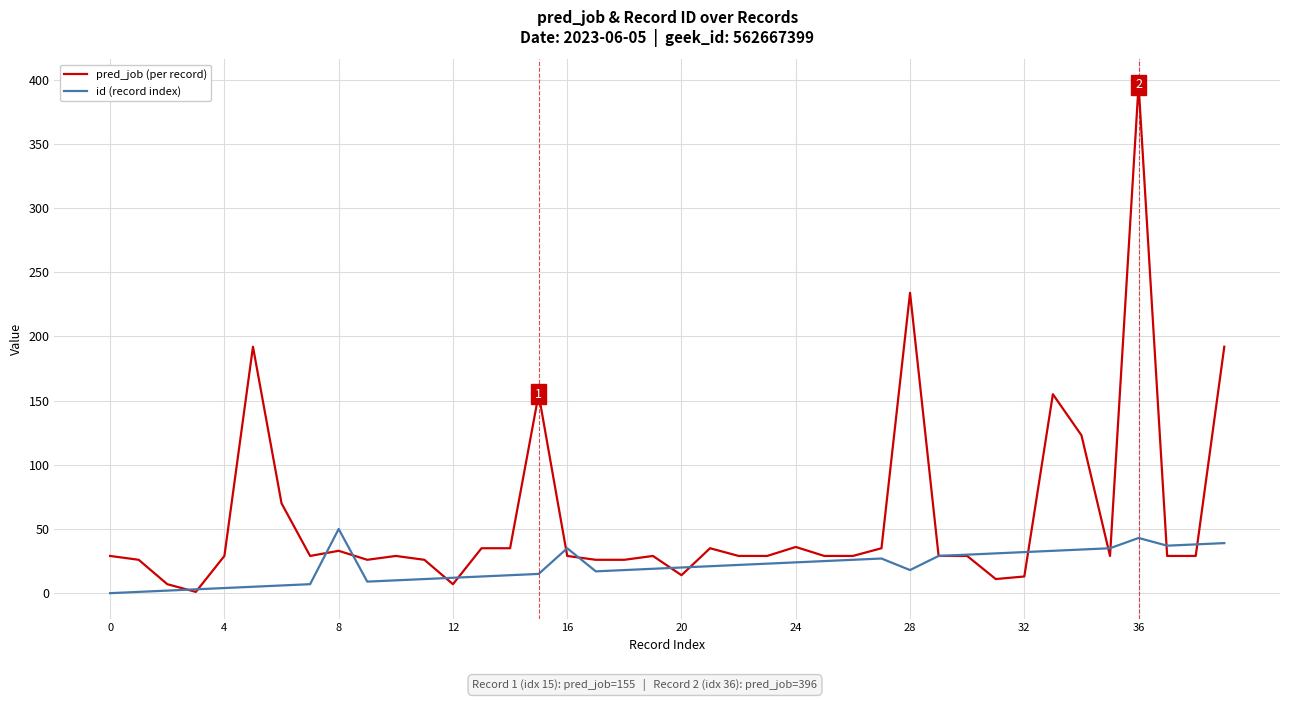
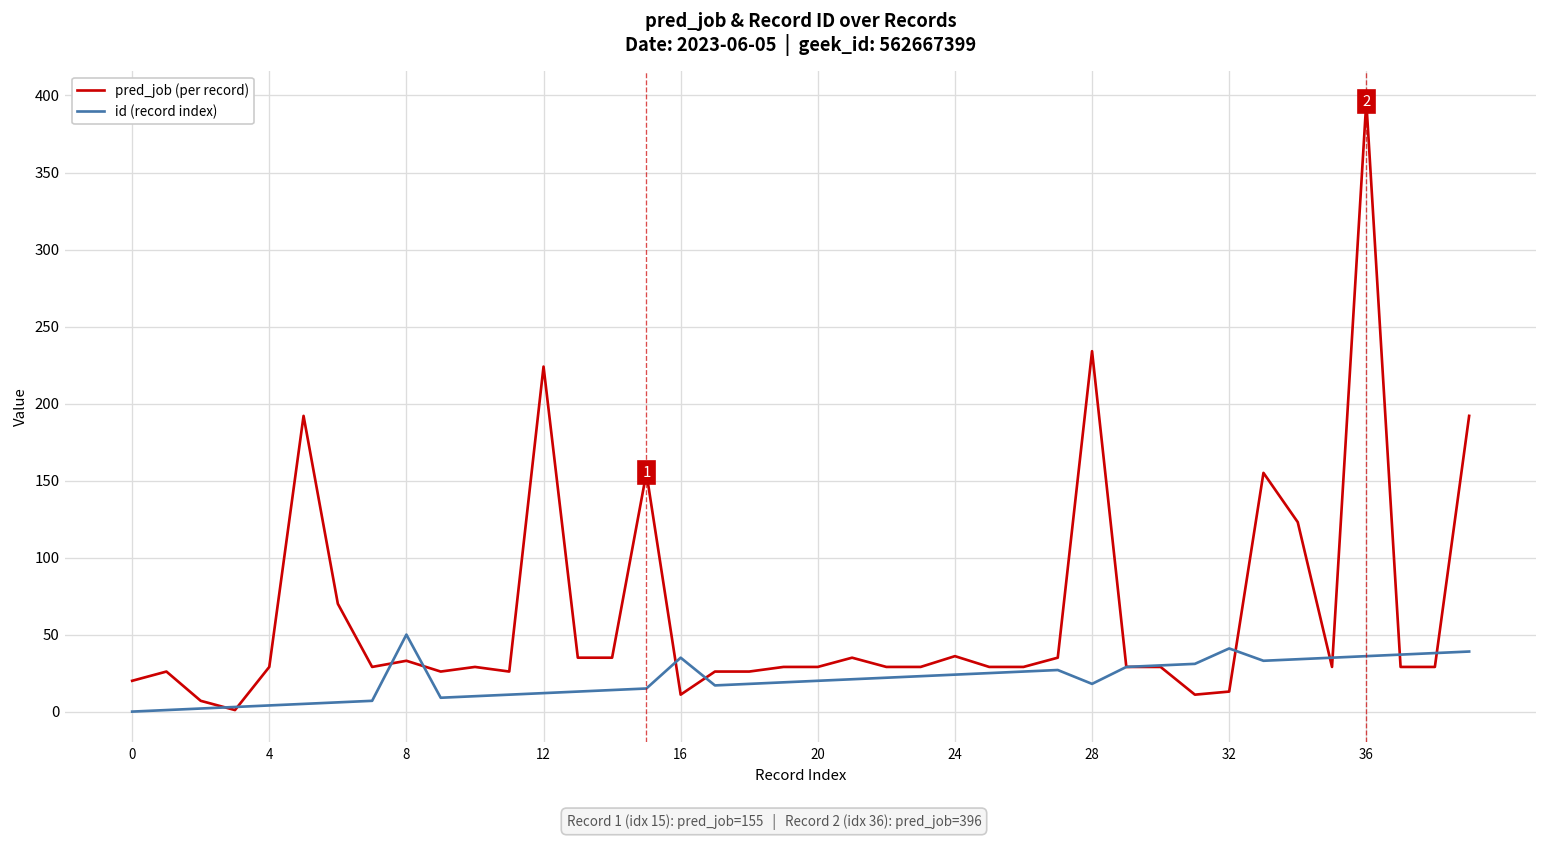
pred_job (per record), 0: 29 -> 20
pred_job (per record), 12: 7 -> 224
pred_job (per record), 16: 29 -> 11
pred_job (per record), 20: 14 -> 29
id (record index), 32: 32 -> 41
id (record index), 36: 43 -> 36
